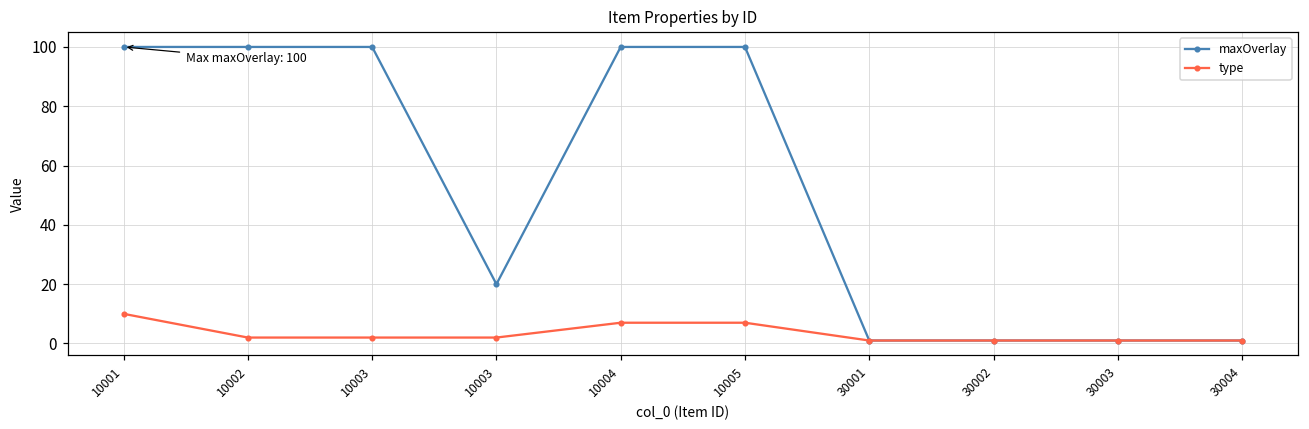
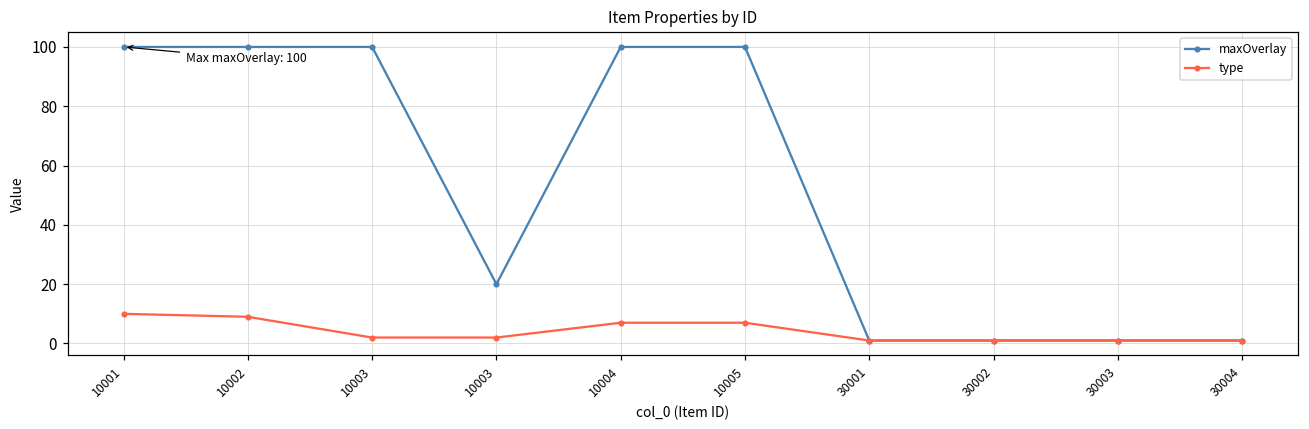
type, 10002: 2 -> 9
